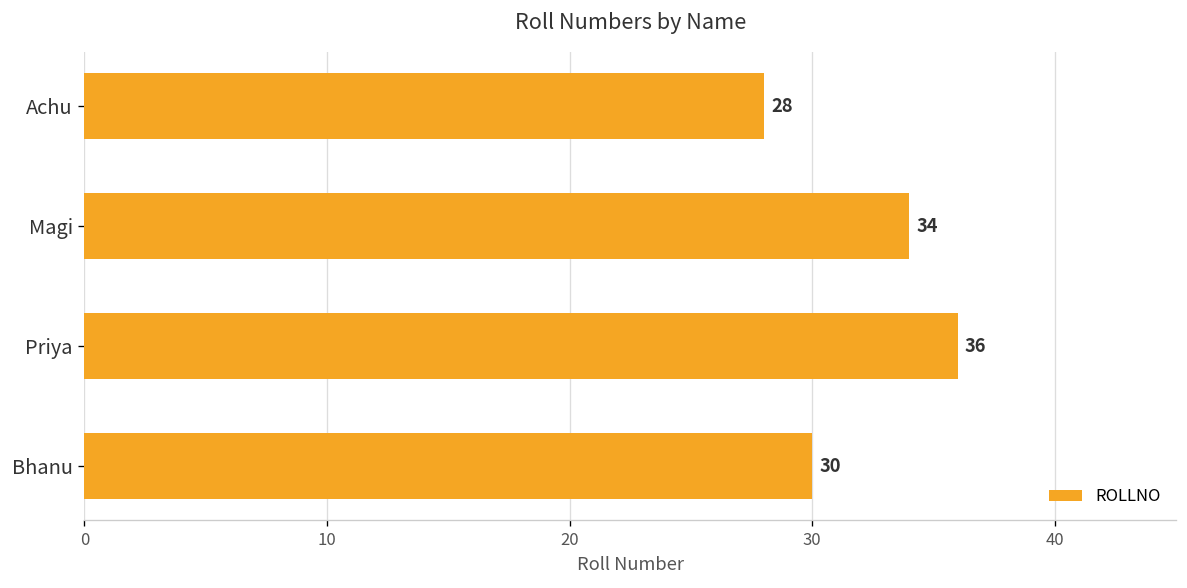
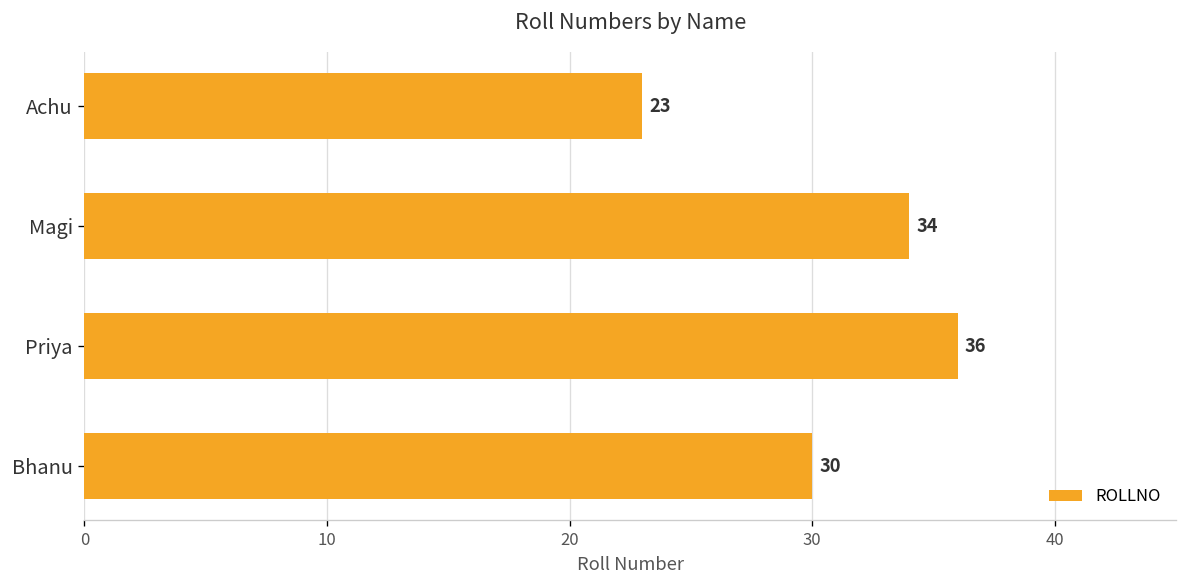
Achu: 28 -> 23
